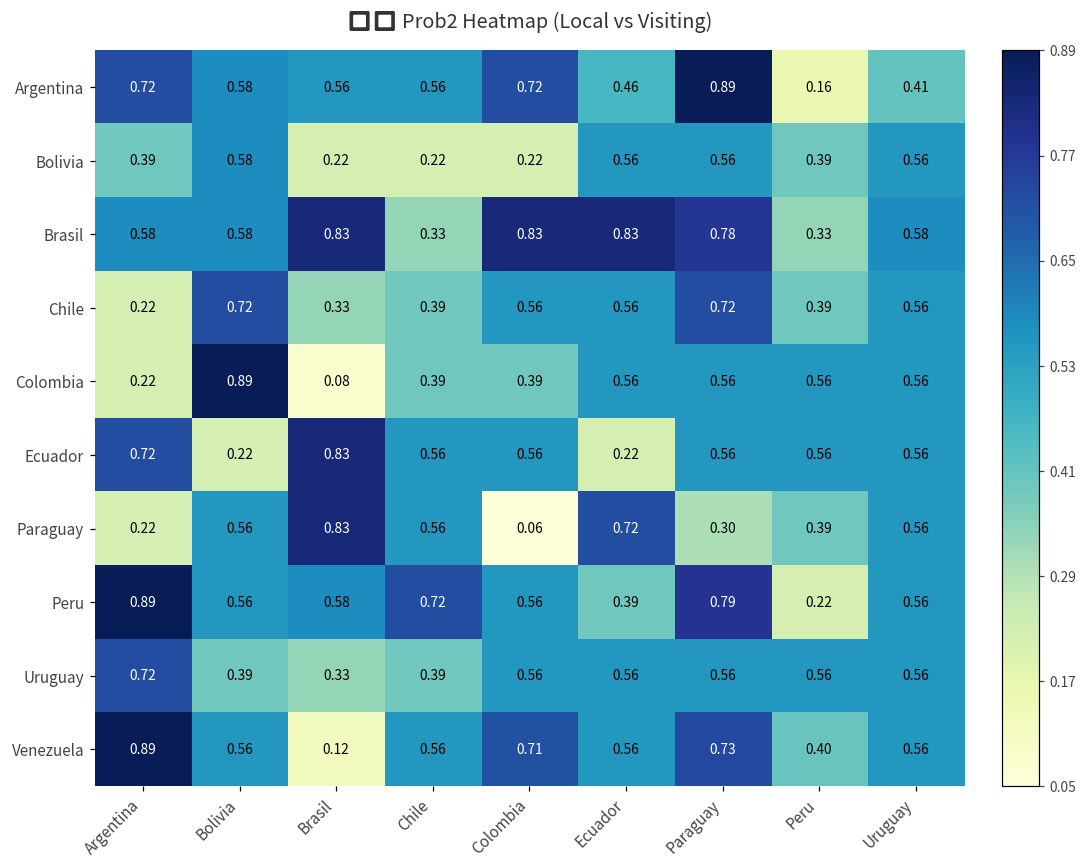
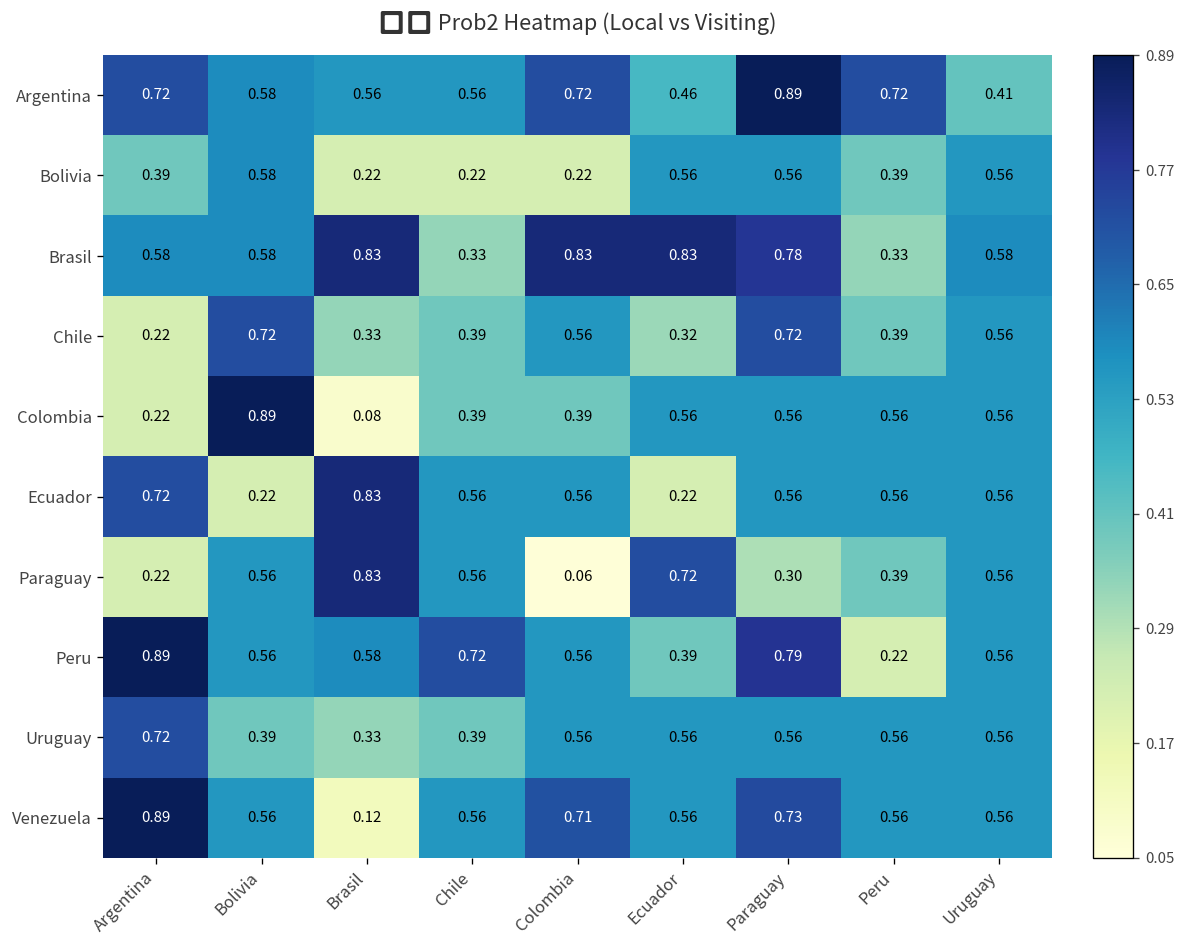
Argentina, Peru: 0.16 -> 0.72
Chile, Ecuador: 0.56 -> 0.32
Venezuela, Peru: 0.40 -> 0.56
